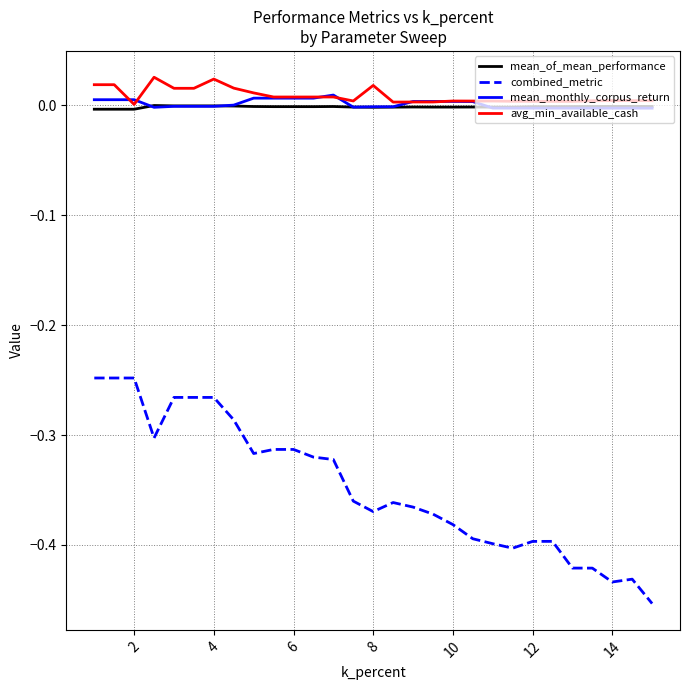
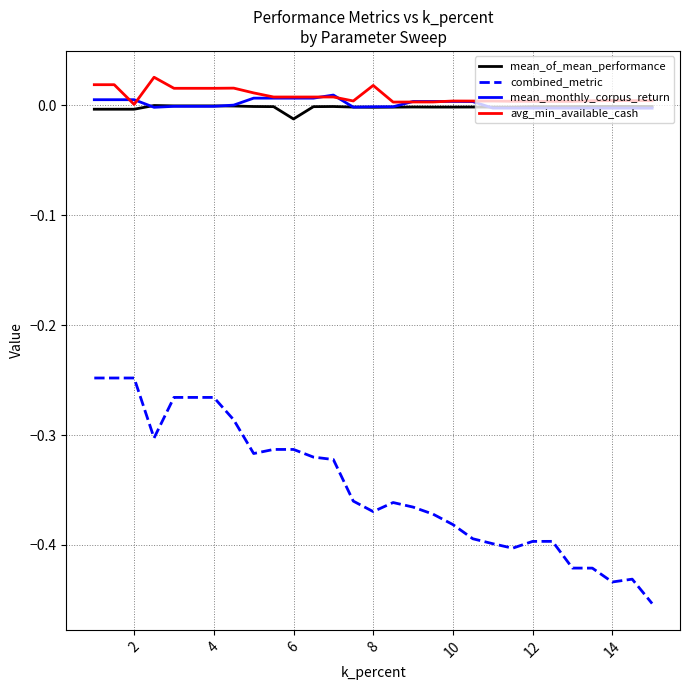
avg_min_available_cash, 4: 0.024 -> 0.016
mean_of_mean_performance, 6: -0.001 -> -0.012
